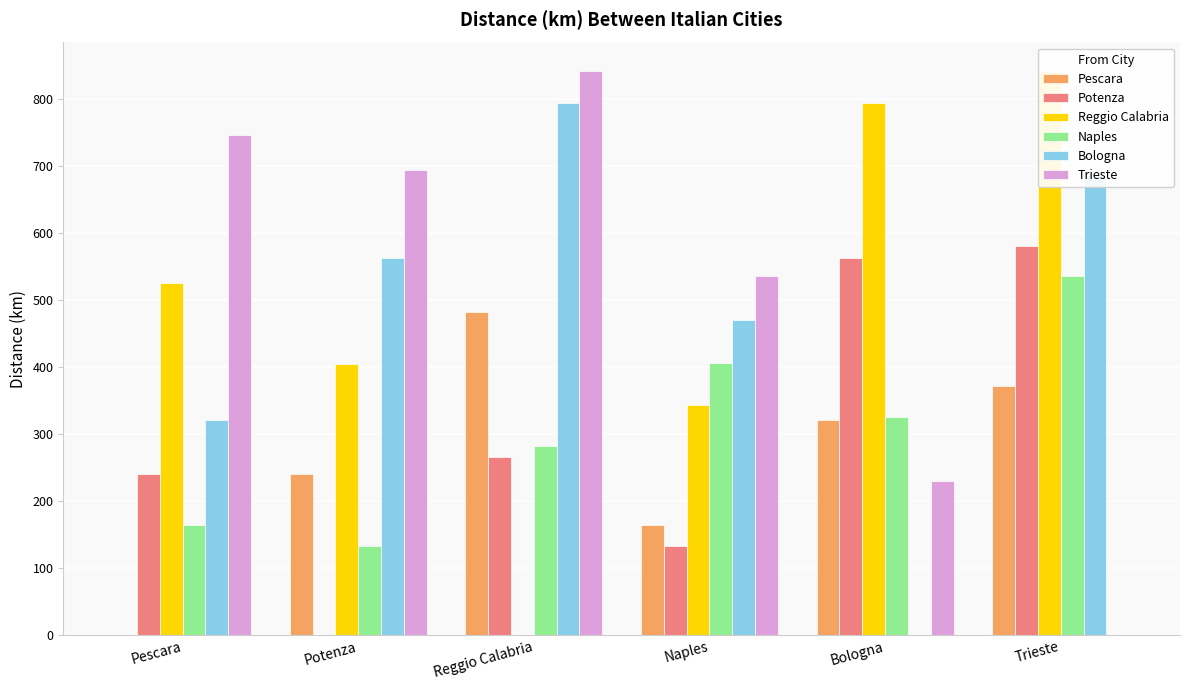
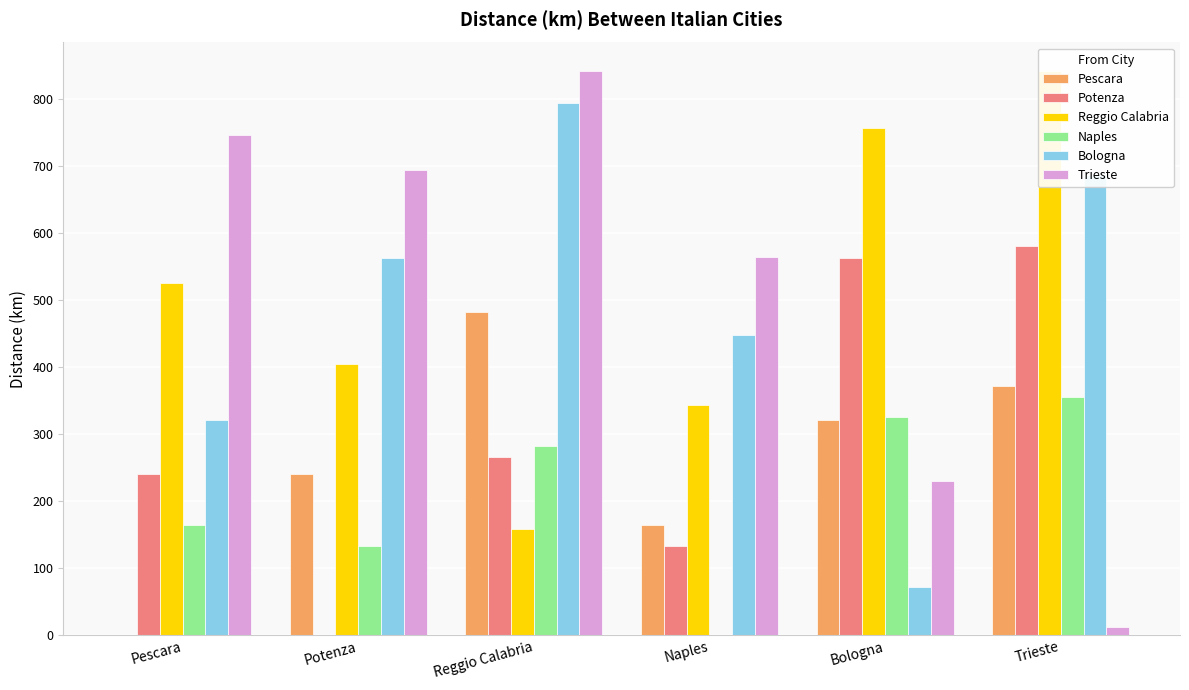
Reggio Calabria, Reggio Calabria: 0 -> 160
Naples, Naples: 410 -> 0
Bologna, Naples: 470 -> 450
Trieste, Naples: 540 -> 570
Reggio Calabria, Bologna: 790 -> 760
Bologna, Bologna: 0 -> 70
Naples, Trieste: 540 -> 360
Trieste, Trieste: 0 -> 10
